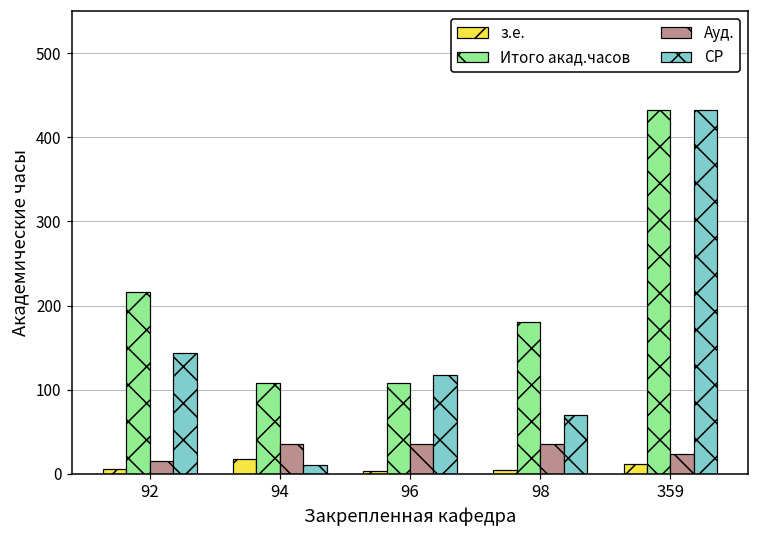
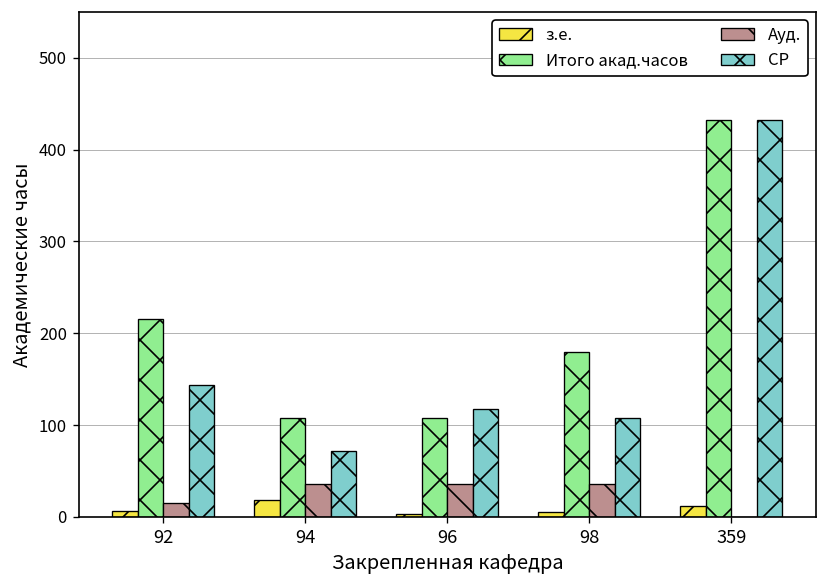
СР, 94: 10 -> 70
СР, 98: 70 -> 110
Ауд., 359: 20 -> 0
